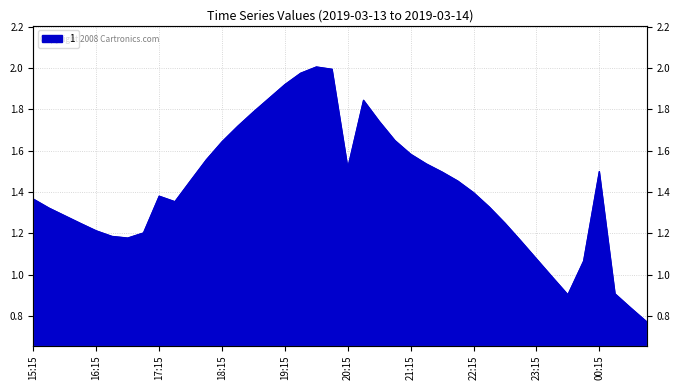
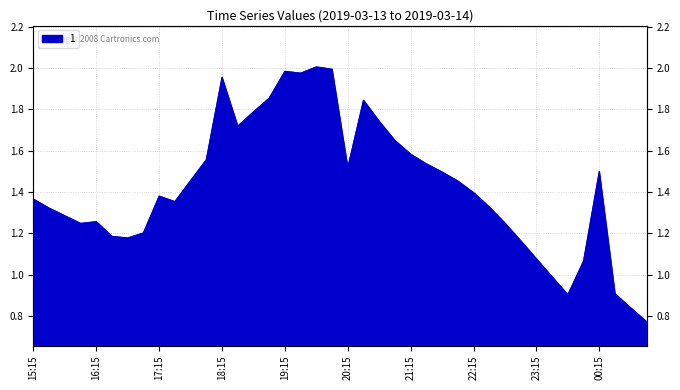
16:15: 1.21 -> 1.26
18:15: 1.64 -> 1.95
19:15: 1.92 -> 1.98
